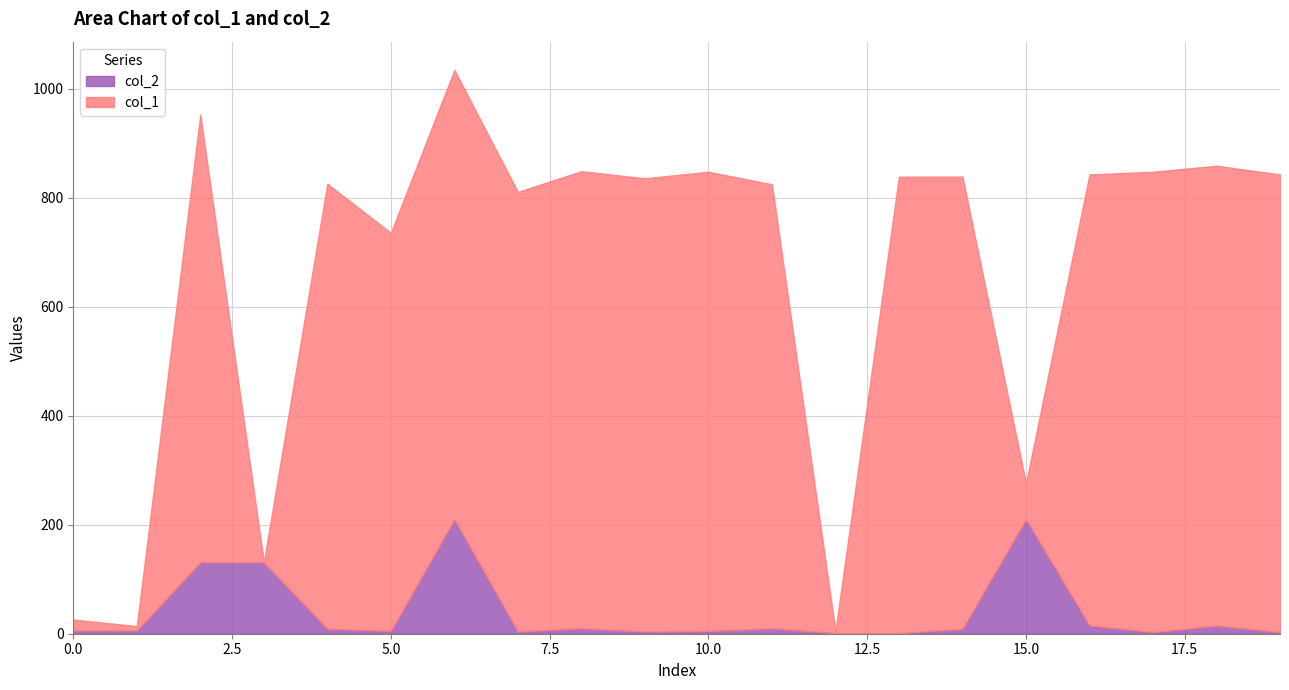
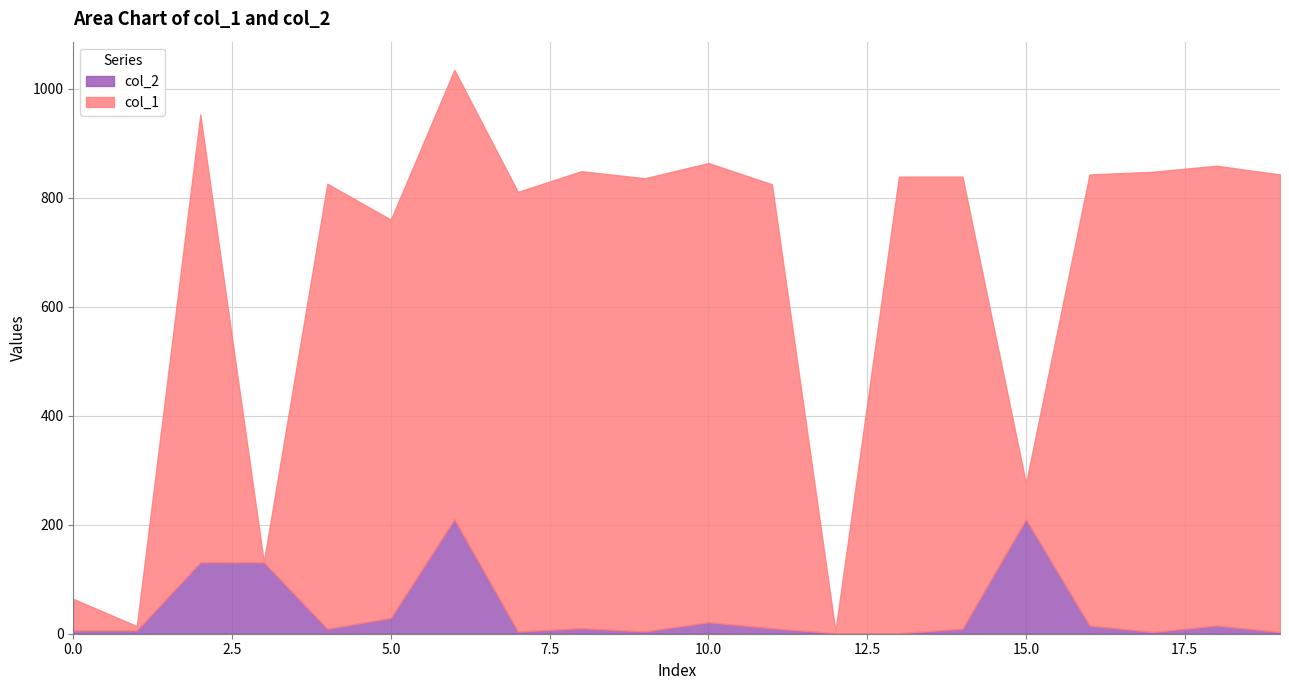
col_1, 0.0: 20 -> 60
col_2, 5.0: 10 -> 30
col_2, 10.0: 10 -> 20
